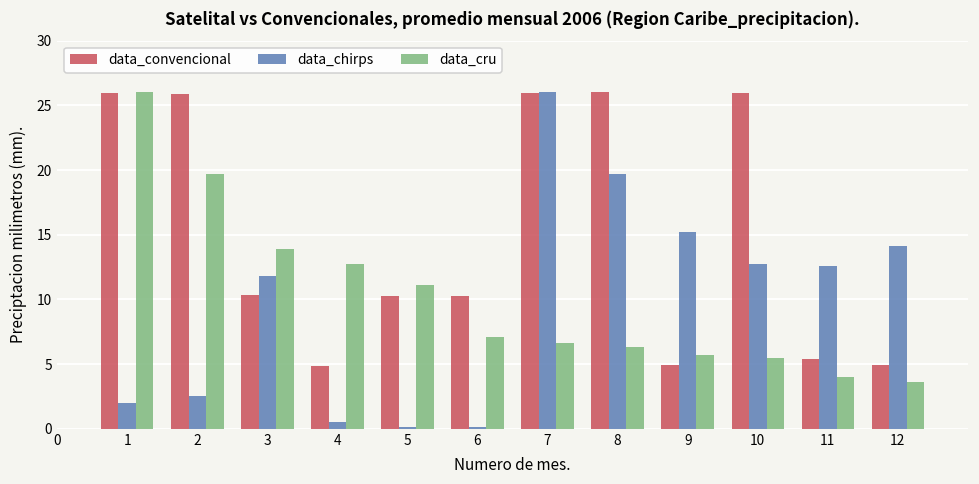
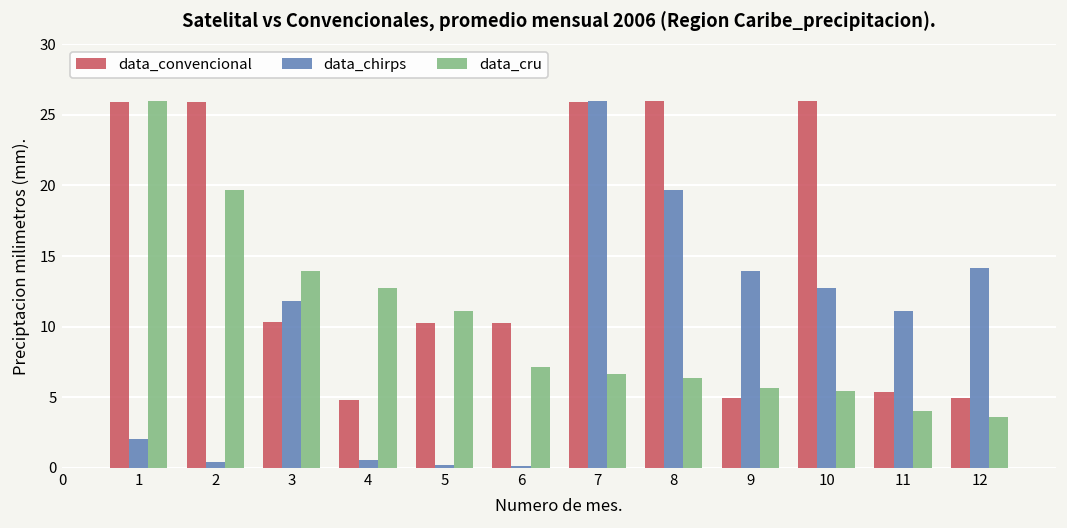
data_chirps, 2: 2.6 -> 0.4
data_chirps, 9: 15.2 -> 13.9
data_chirps, 11: 12.6 -> 11.1
